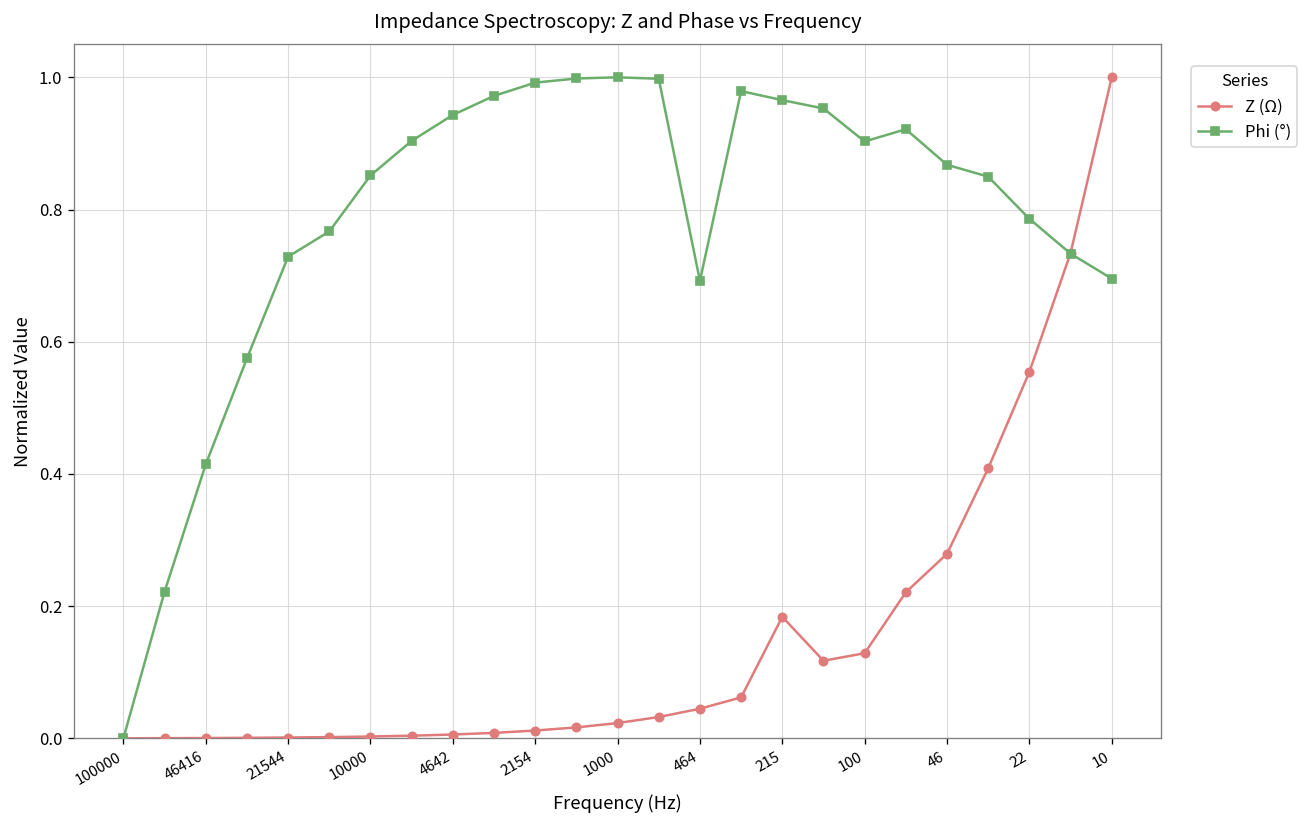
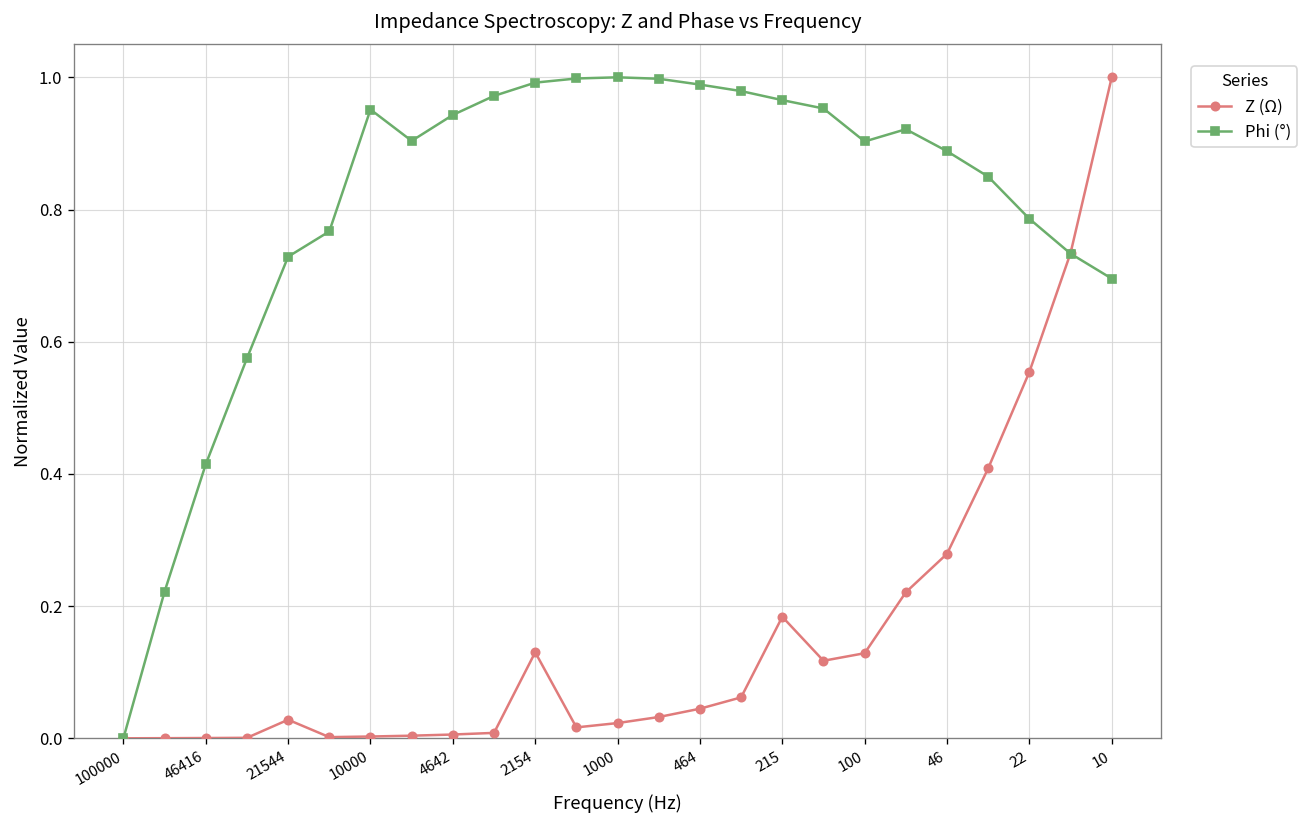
Z (Ω), 21544: 0.00 -> 0.03
Phi (°), 10000: 0.85 -> 0.95
Z (Ω), 2154: 0.01 -> 0.13
Phi (°), 464: 0.69 -> 0.99
Phi (°), 46: 0.87 -> 0.89
